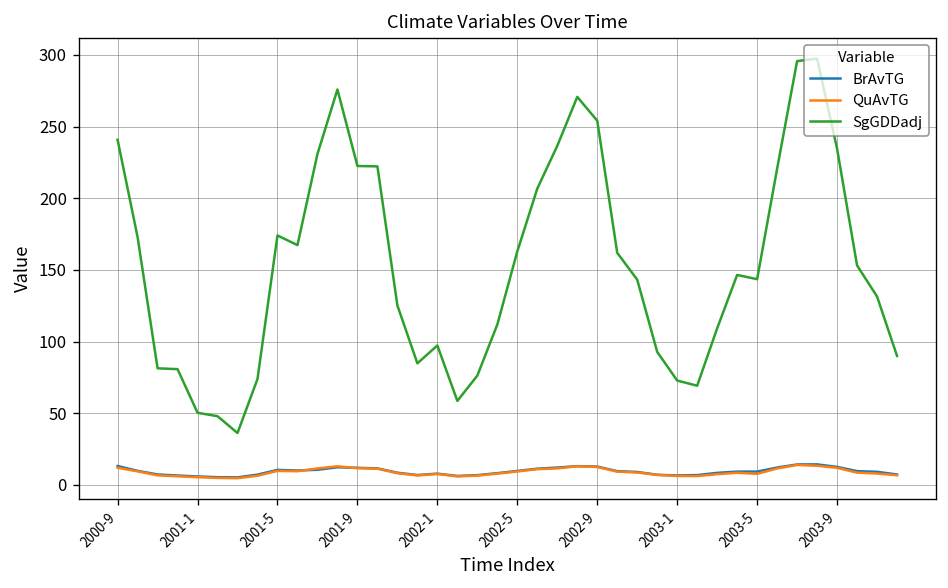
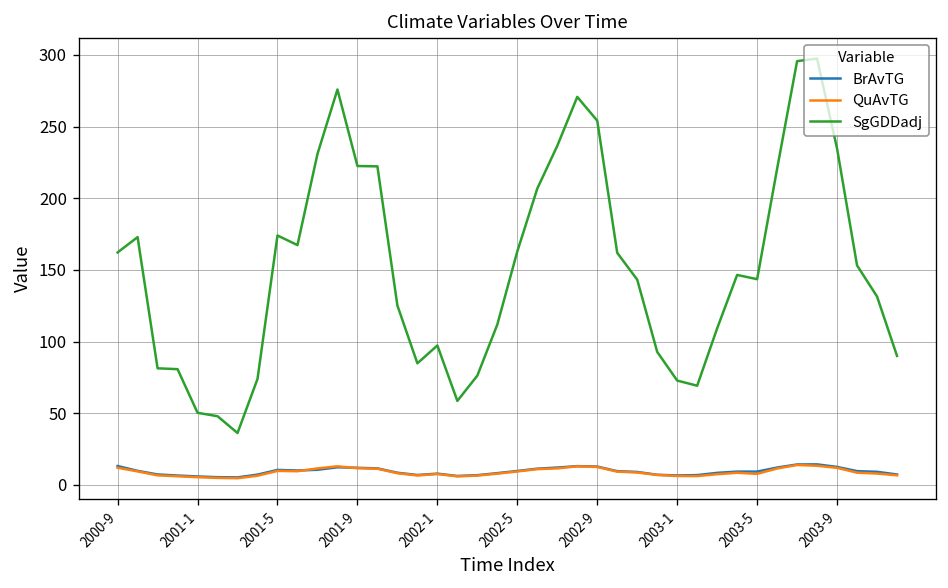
SgGDDadj, 2000-9: 241 -> 162
